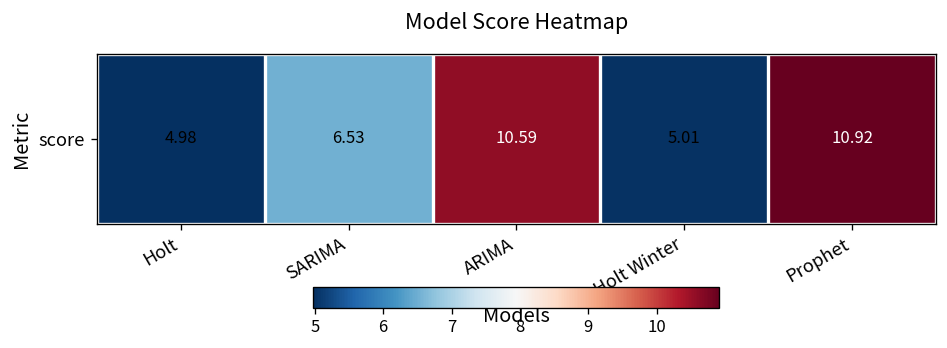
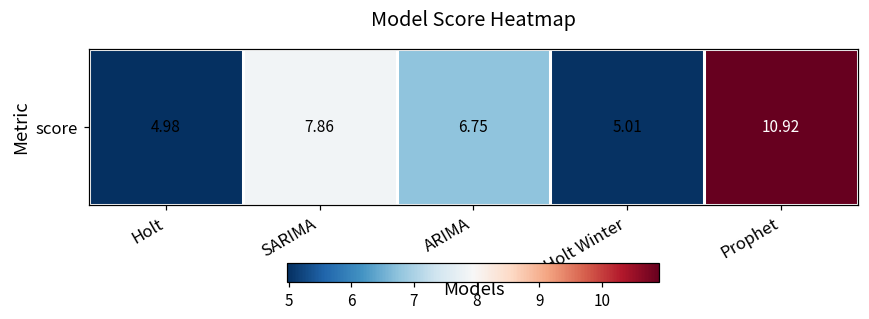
score, SARIMA: 6.53 -> 7.86
score, ARIMA: 10.59 -> 6.75
